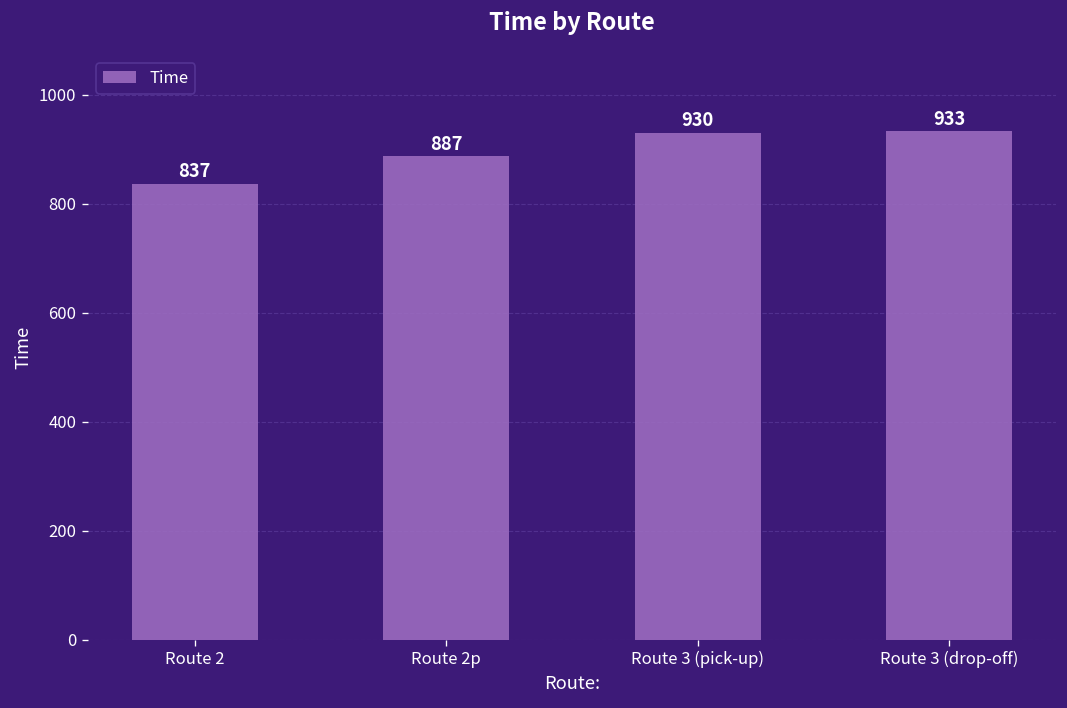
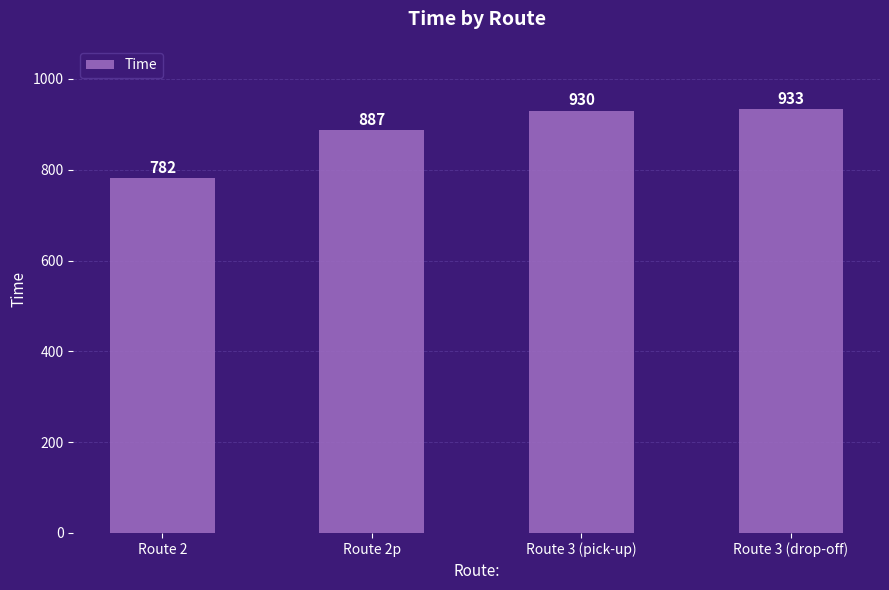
Route 2: 837 -> 782
